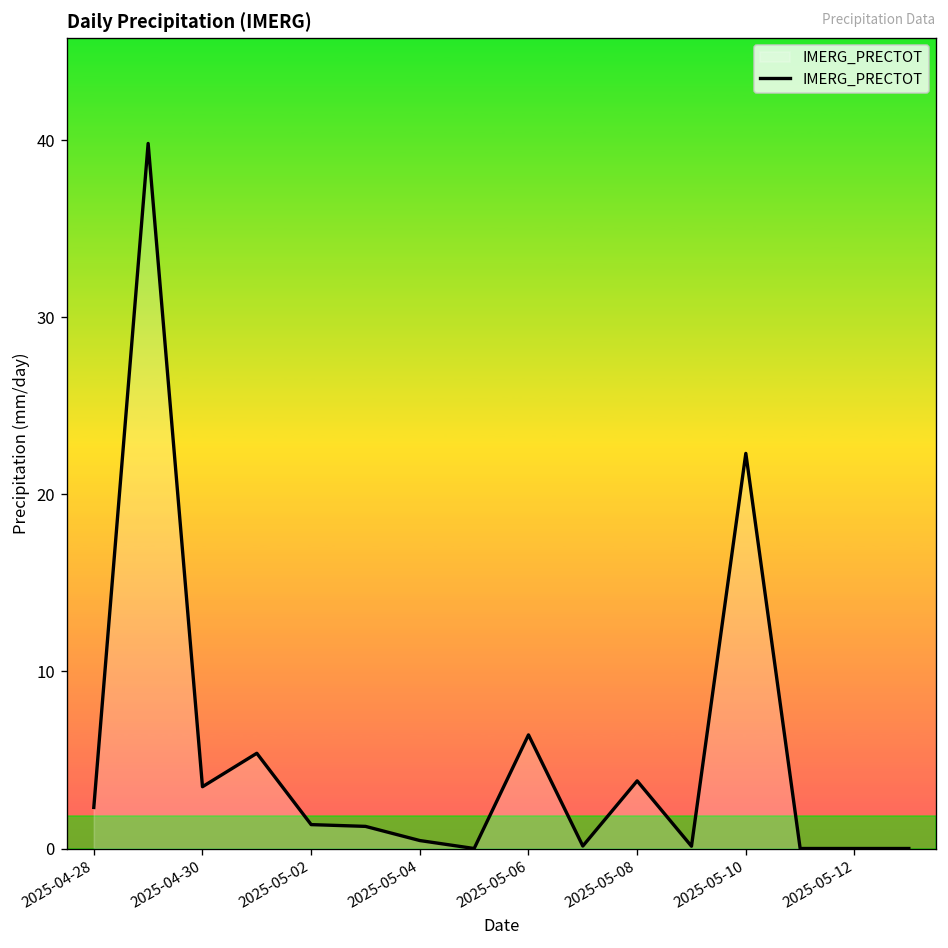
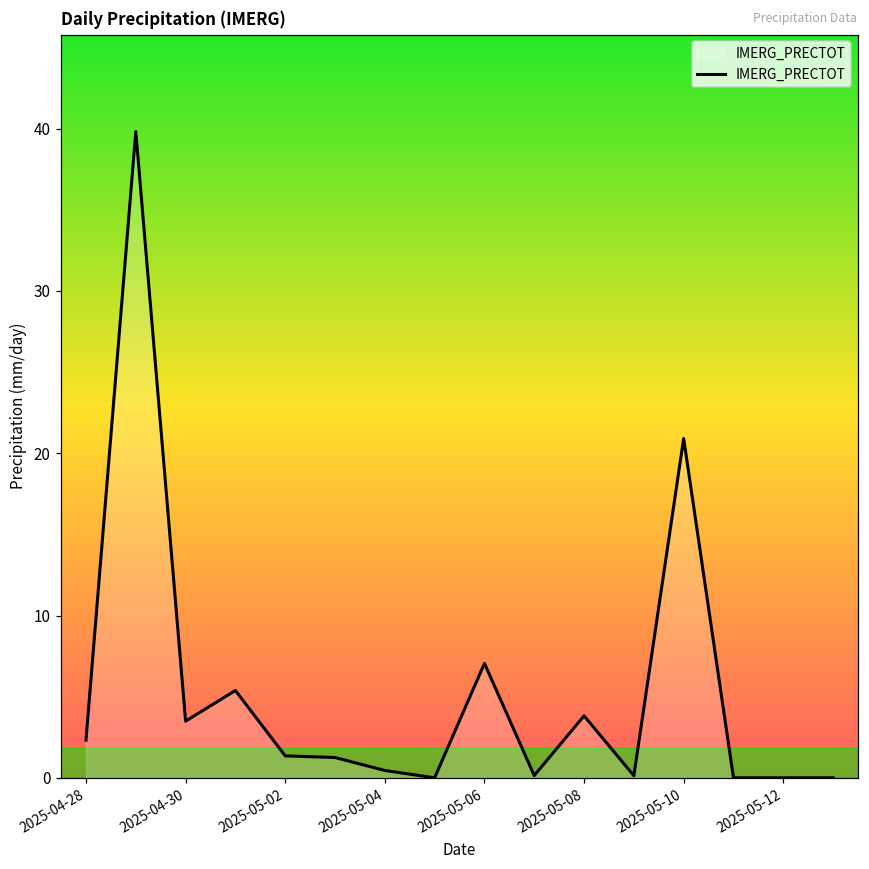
2025-05-06: 6.4 -> 7.1
2025-05-10: 22.3 -> 20.9
